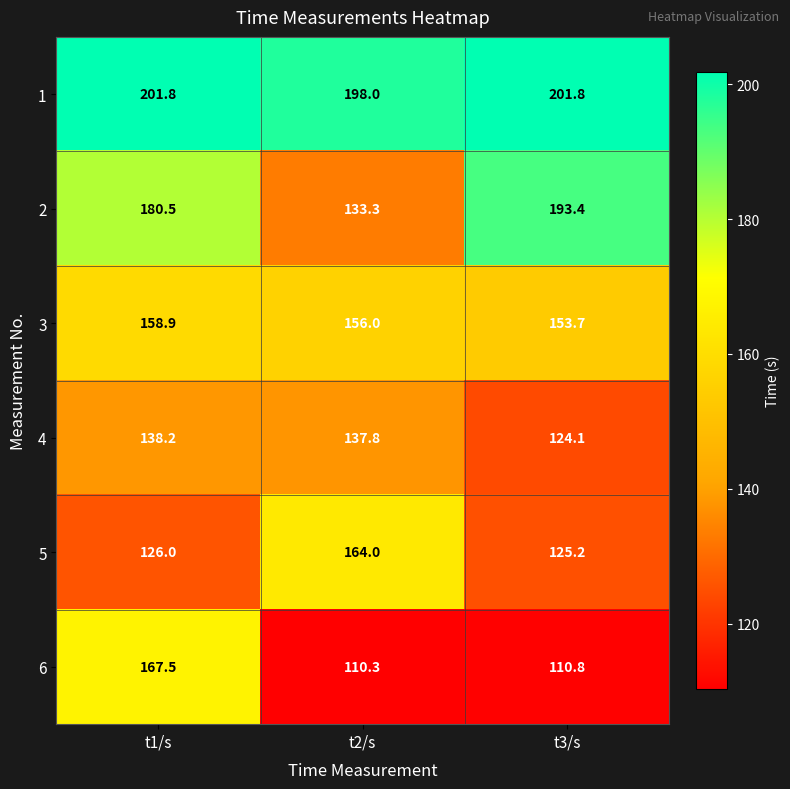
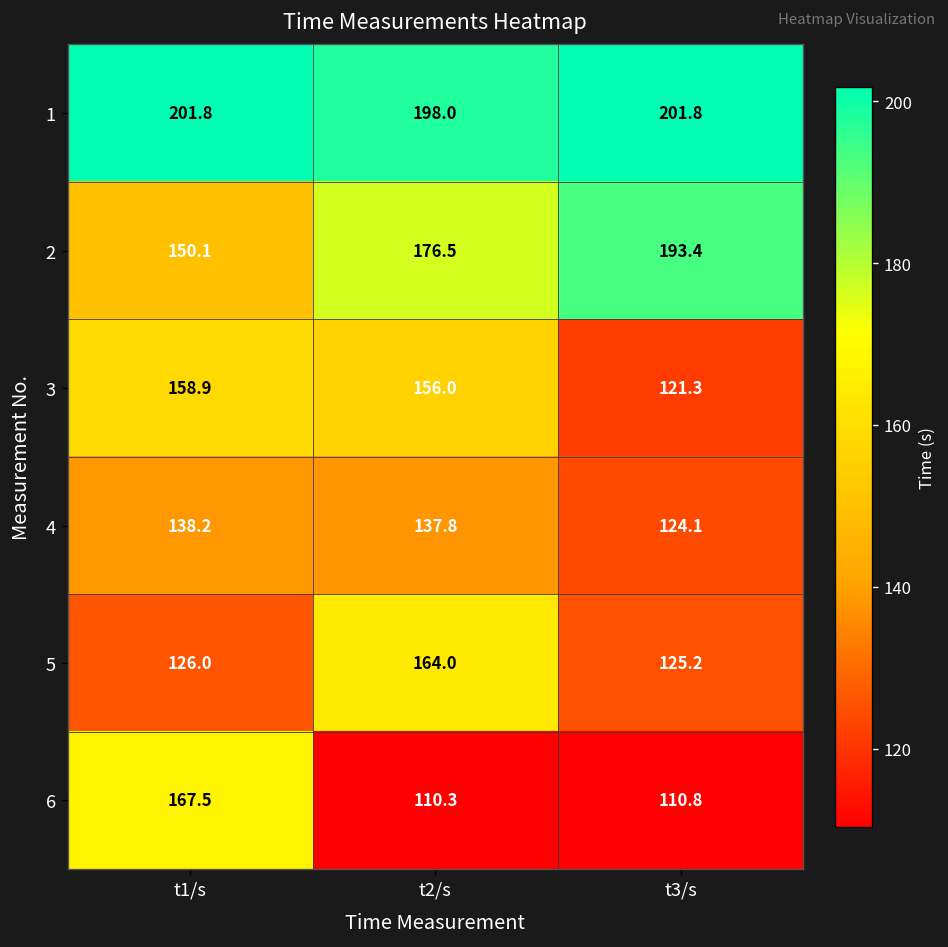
2, t1/s: 180.5 -> 150.1
2, t2/s: 133.3 -> 176.5
3, t3/s: 153.7 -> 121.3
